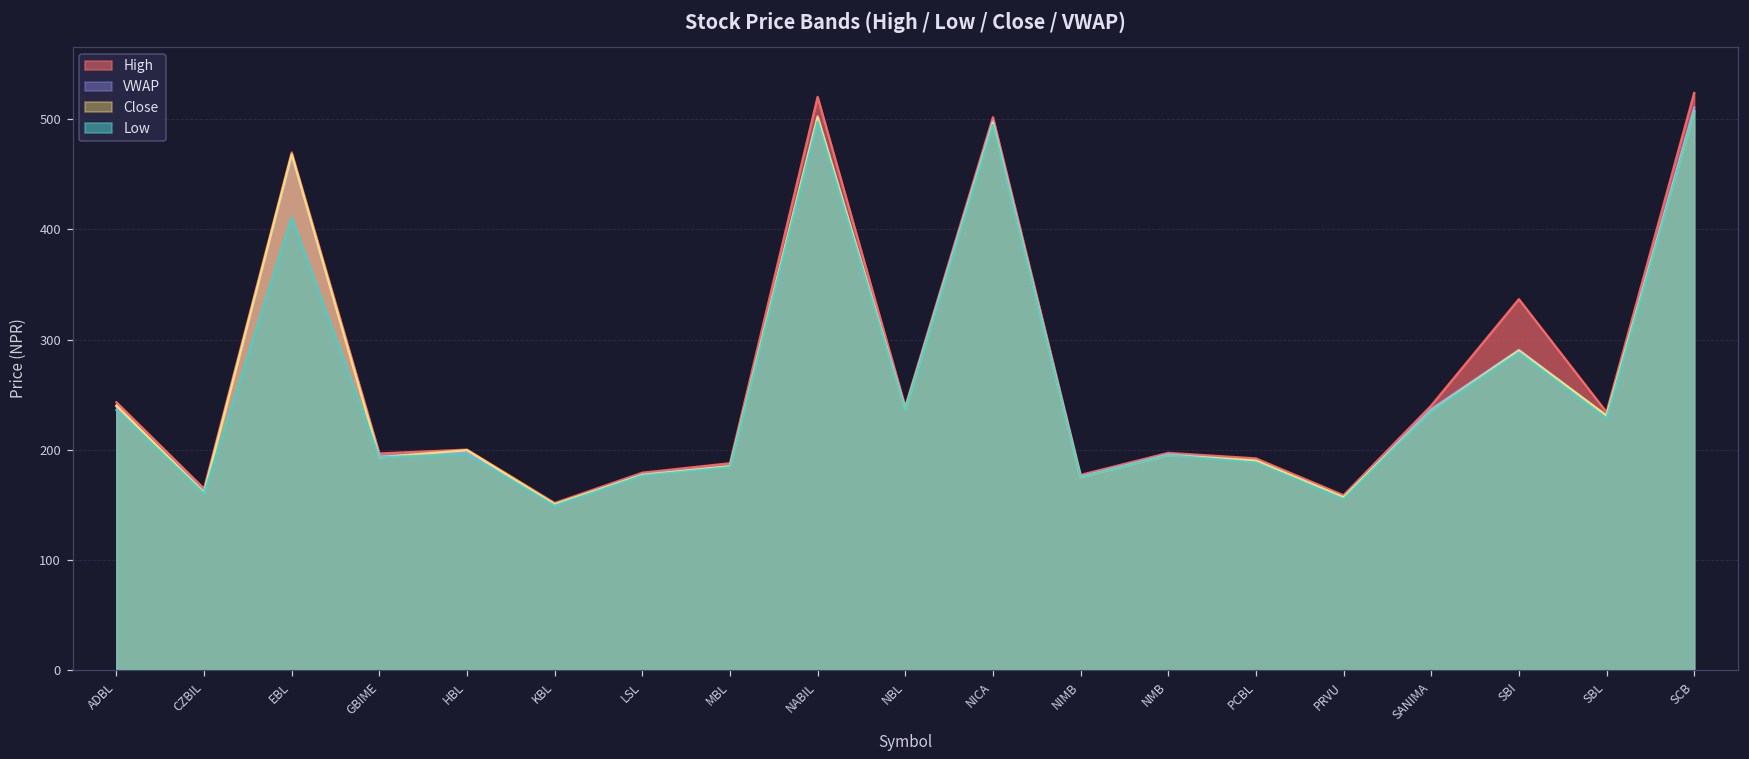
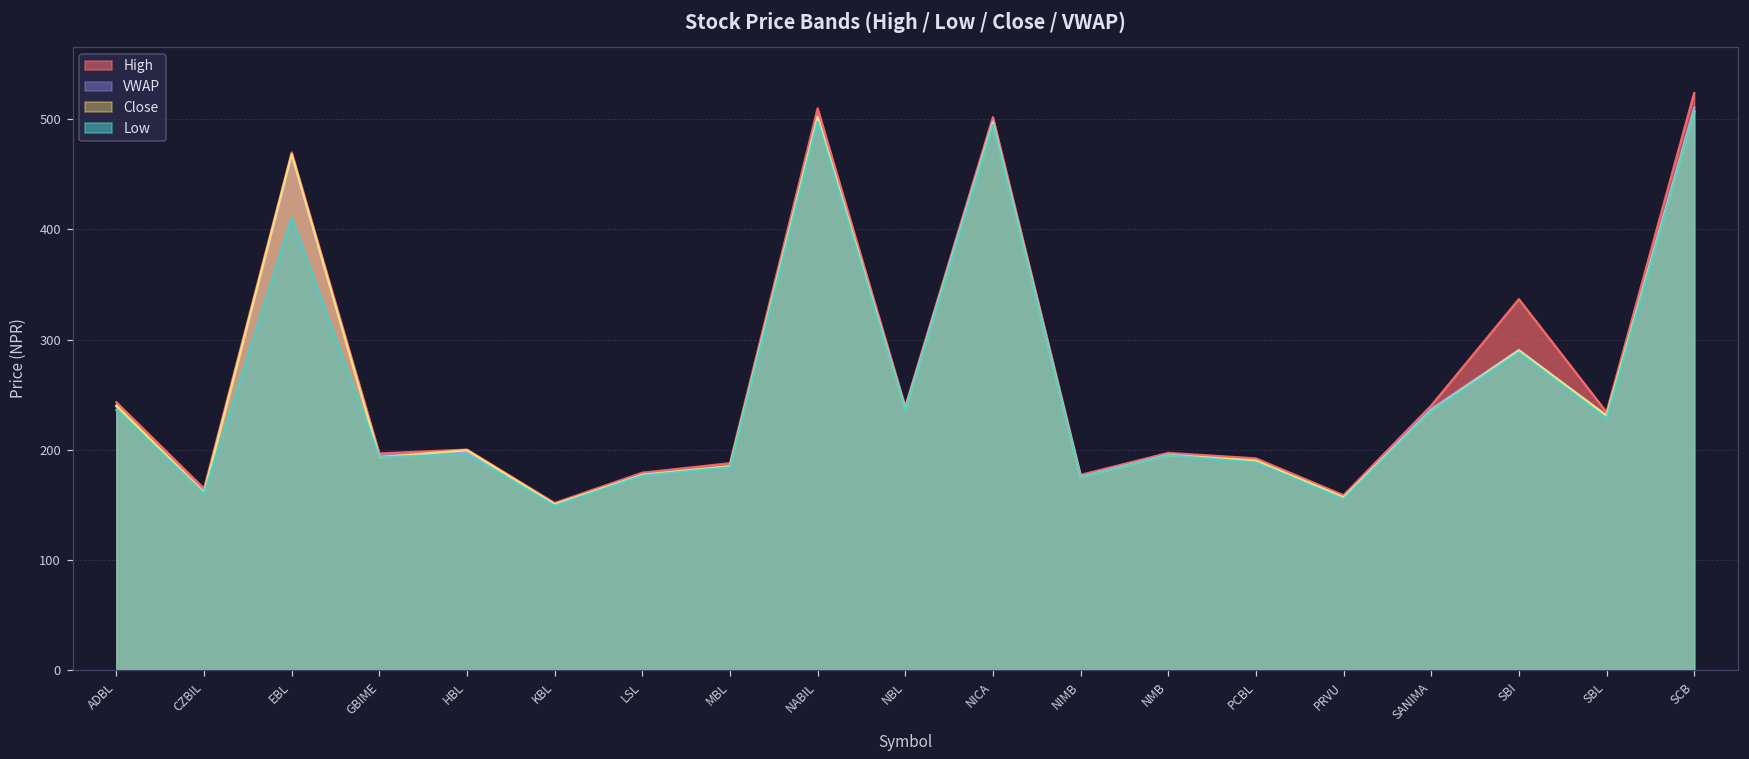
High, NABIL: 521 -> 510
